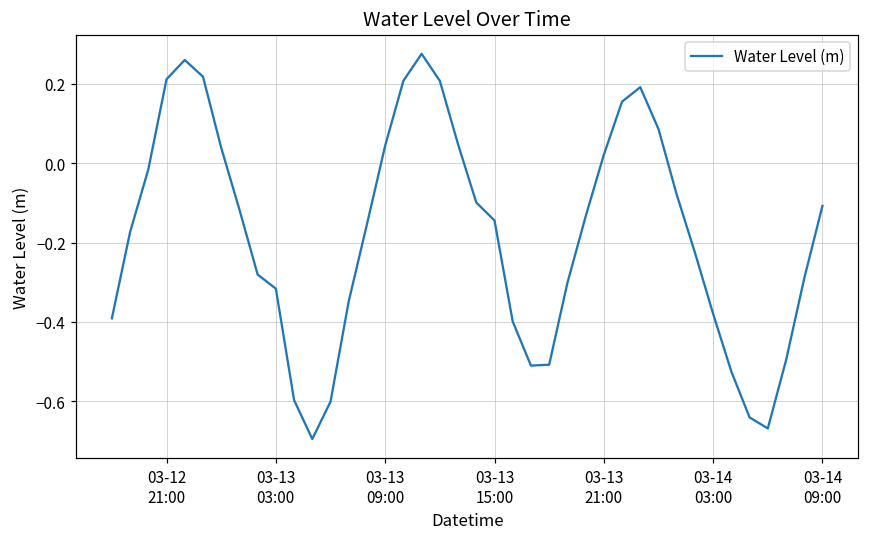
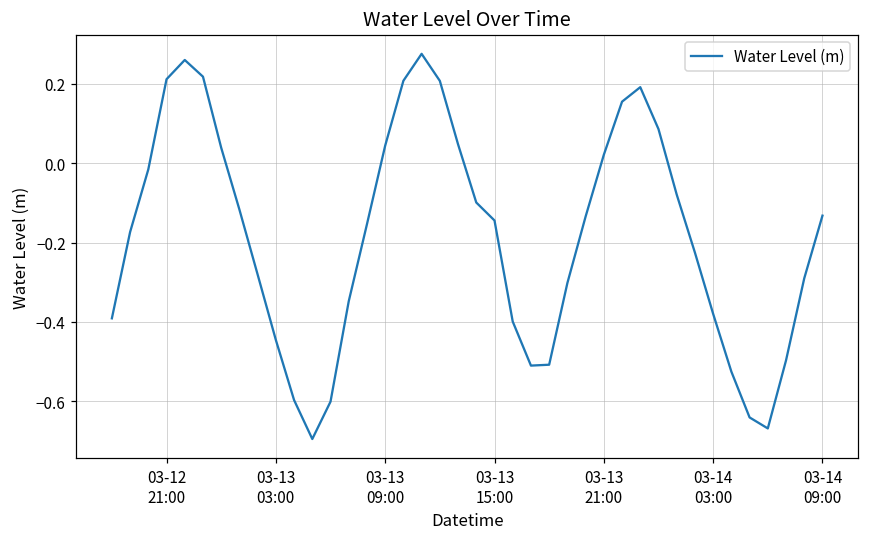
03-13 03:00: -0.32 -> -0.45
03-14 09:00: -0.11 -> -0.13
